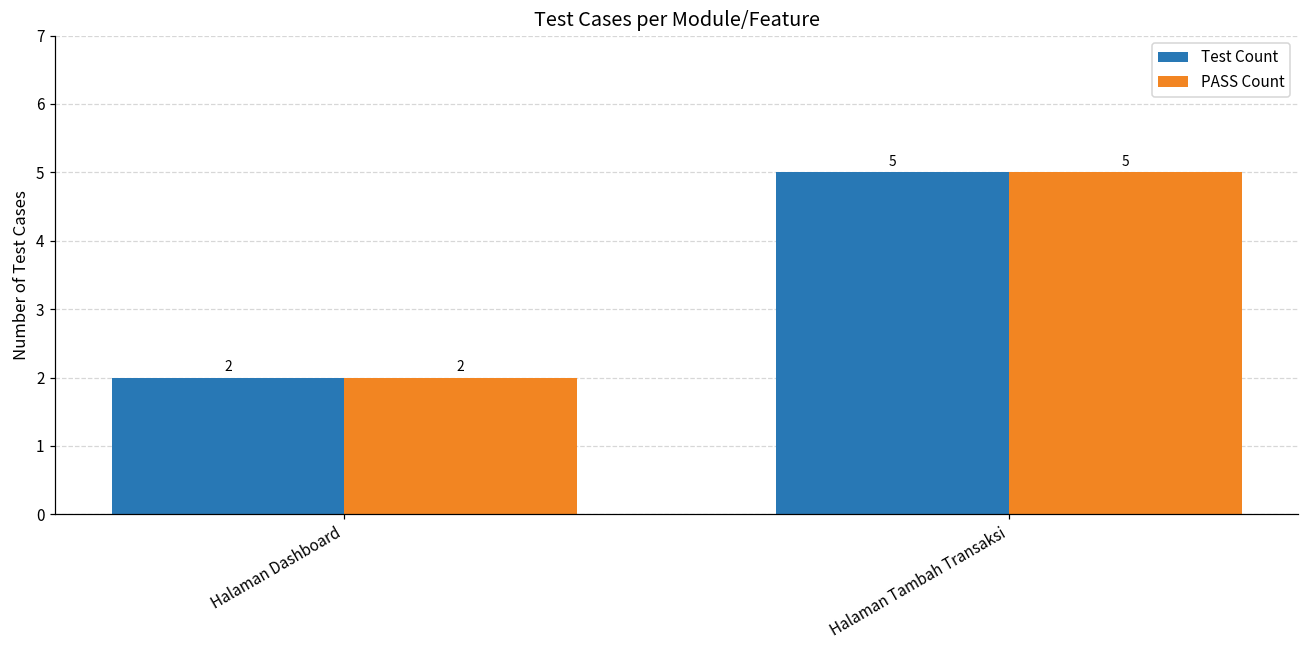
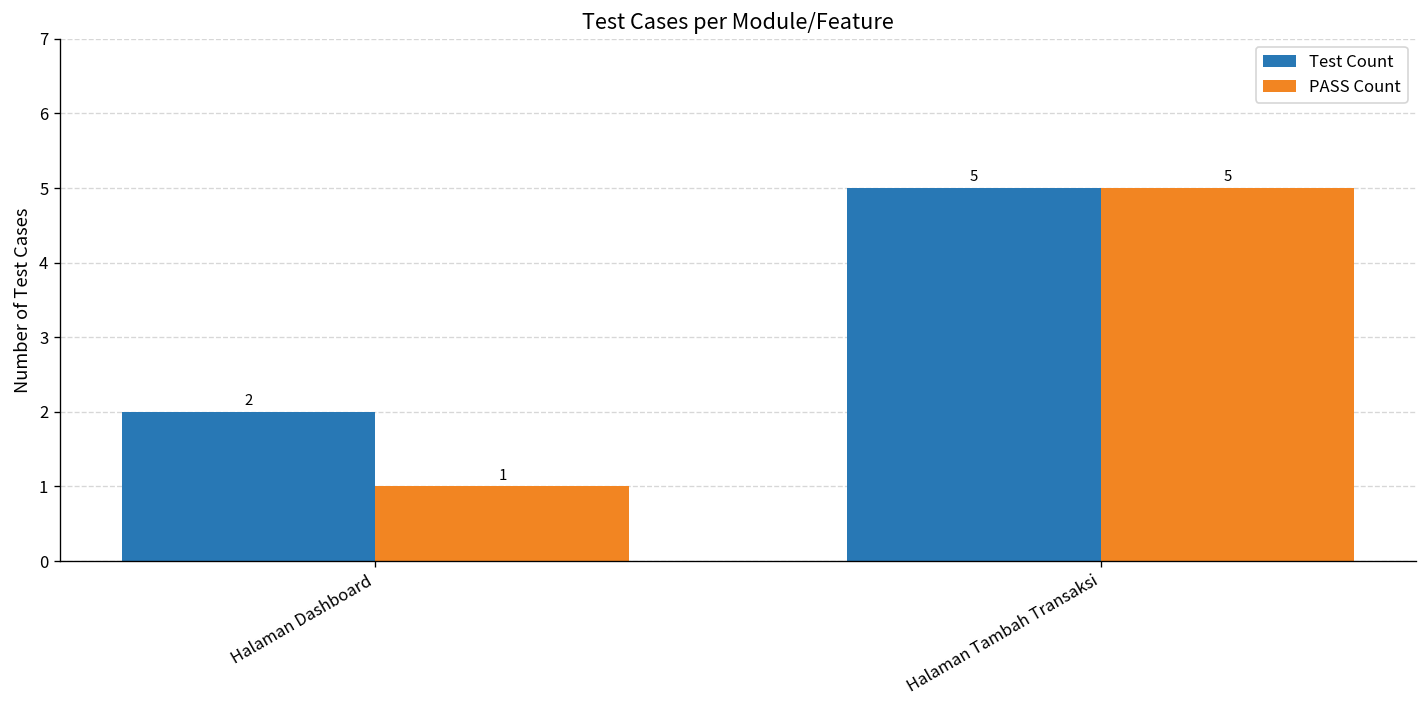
PASS Count, Halaman Dashboard: 2 -> 1
